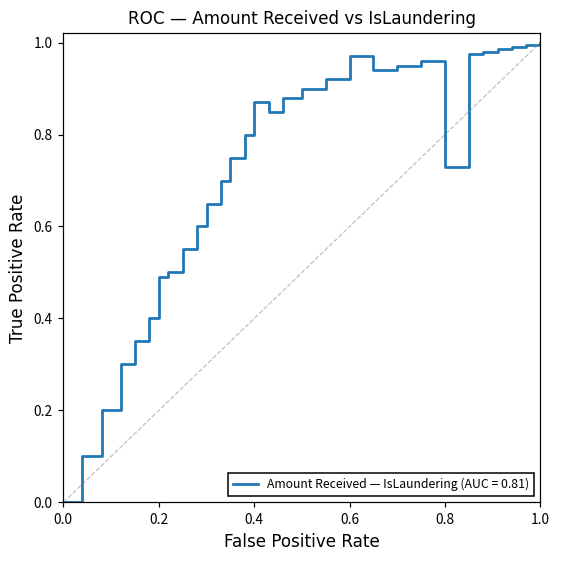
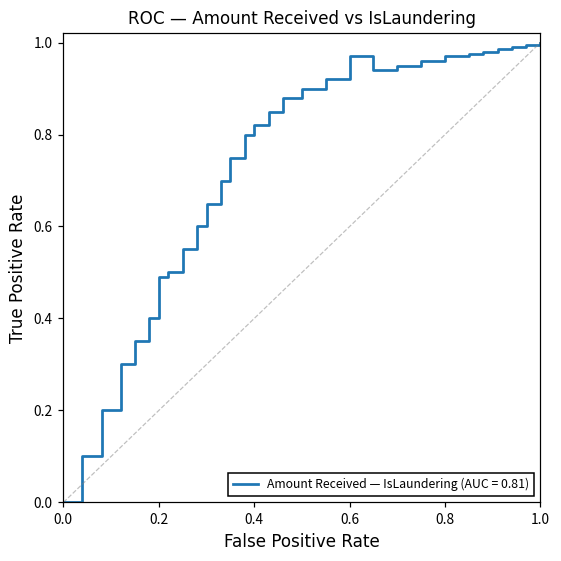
Amount Received — IsLaundering (AUC = 0.81), 0.4: 0.87 -> 0.82
Amount Received — IsLaundering (AUC = 0.81), 0.8: 0.73 -> 0.97
